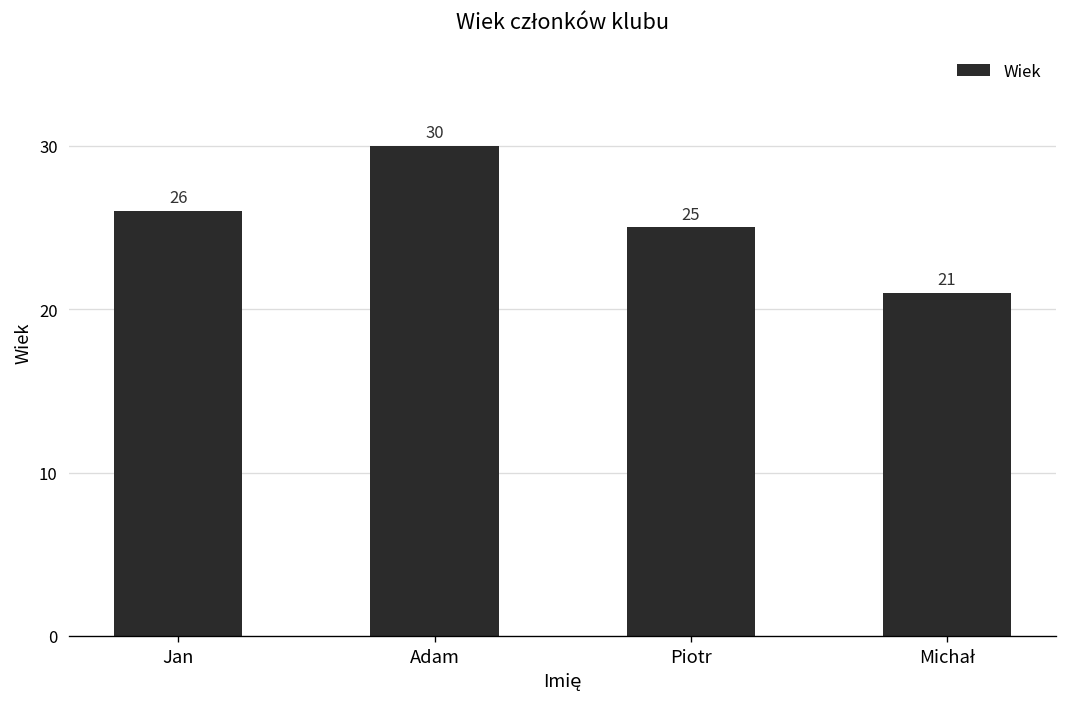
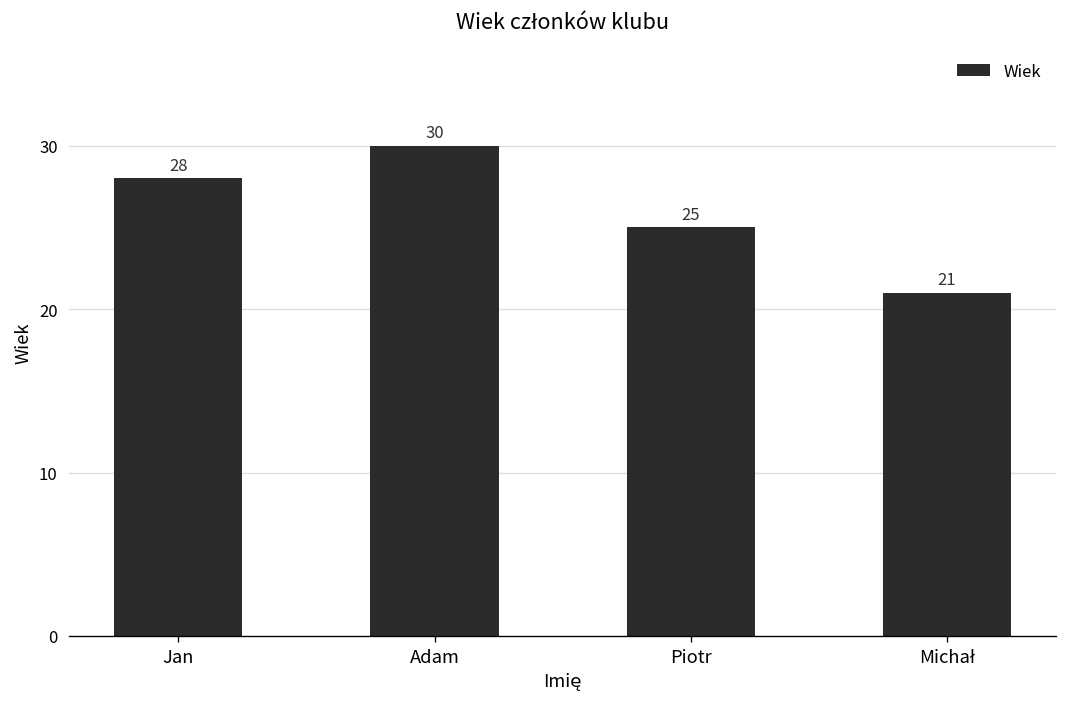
Jan: 26 -> 28
